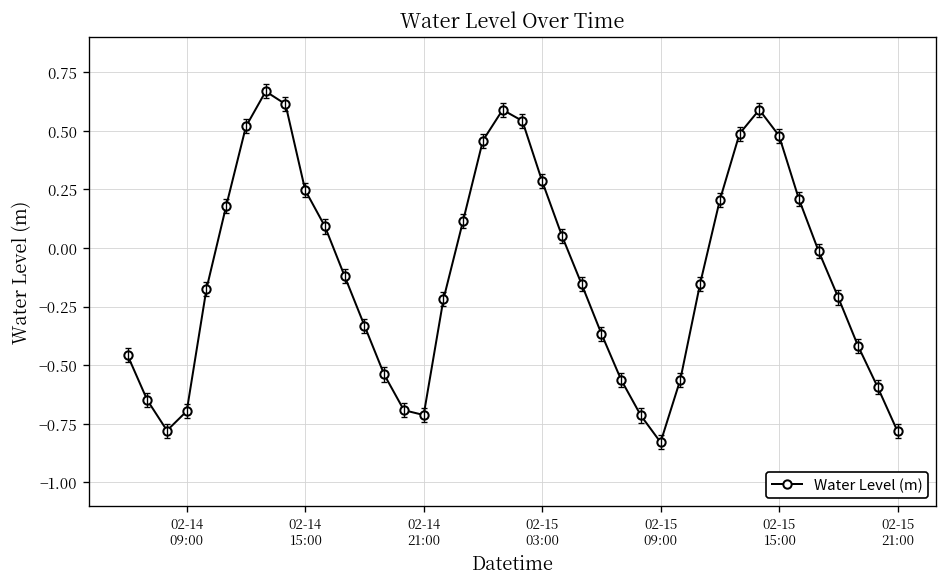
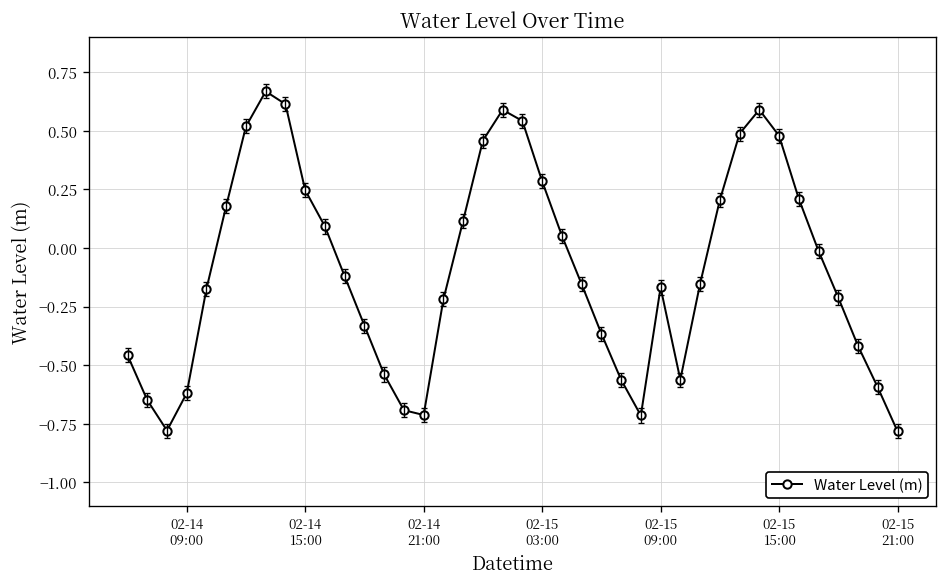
Water Level (m), 02-14 09:00: -0.70 -> -0.62
Water Level (m), 02-15 09:00: -0.83 -> -0.17
